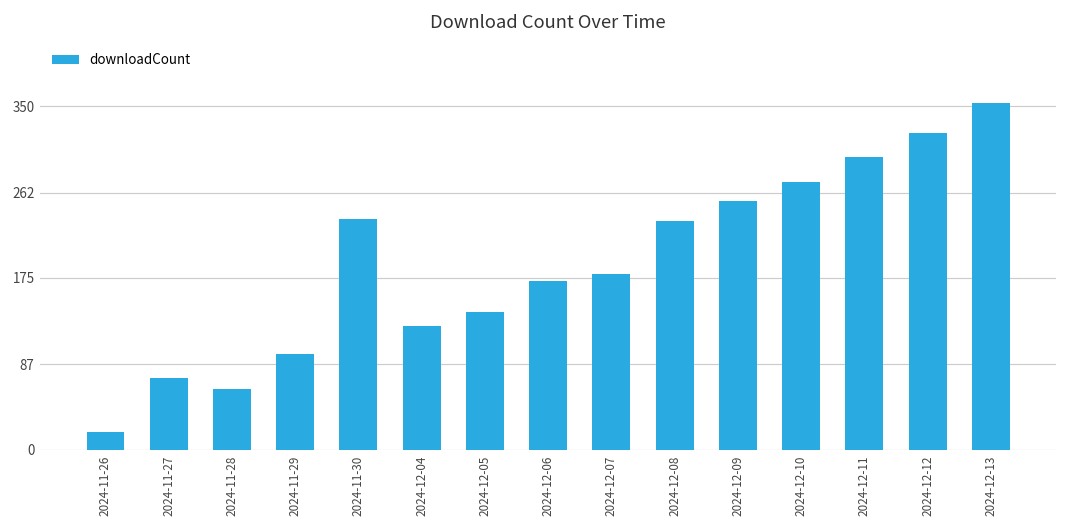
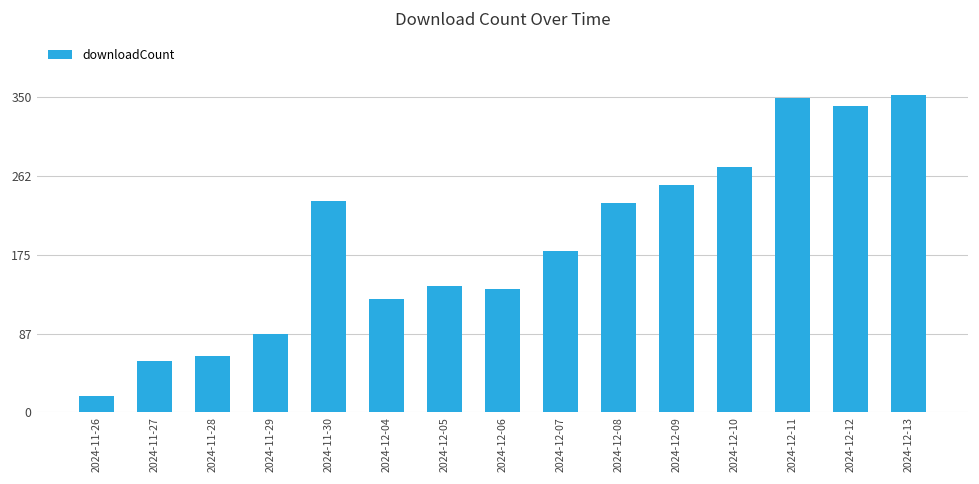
2024-11-27: 70 -> 60
2024-11-29: 100 -> 90
2024-12-06: 170 -> 140
2024-12-11: 300 -> 350
2024-12-12: 320 -> 340
